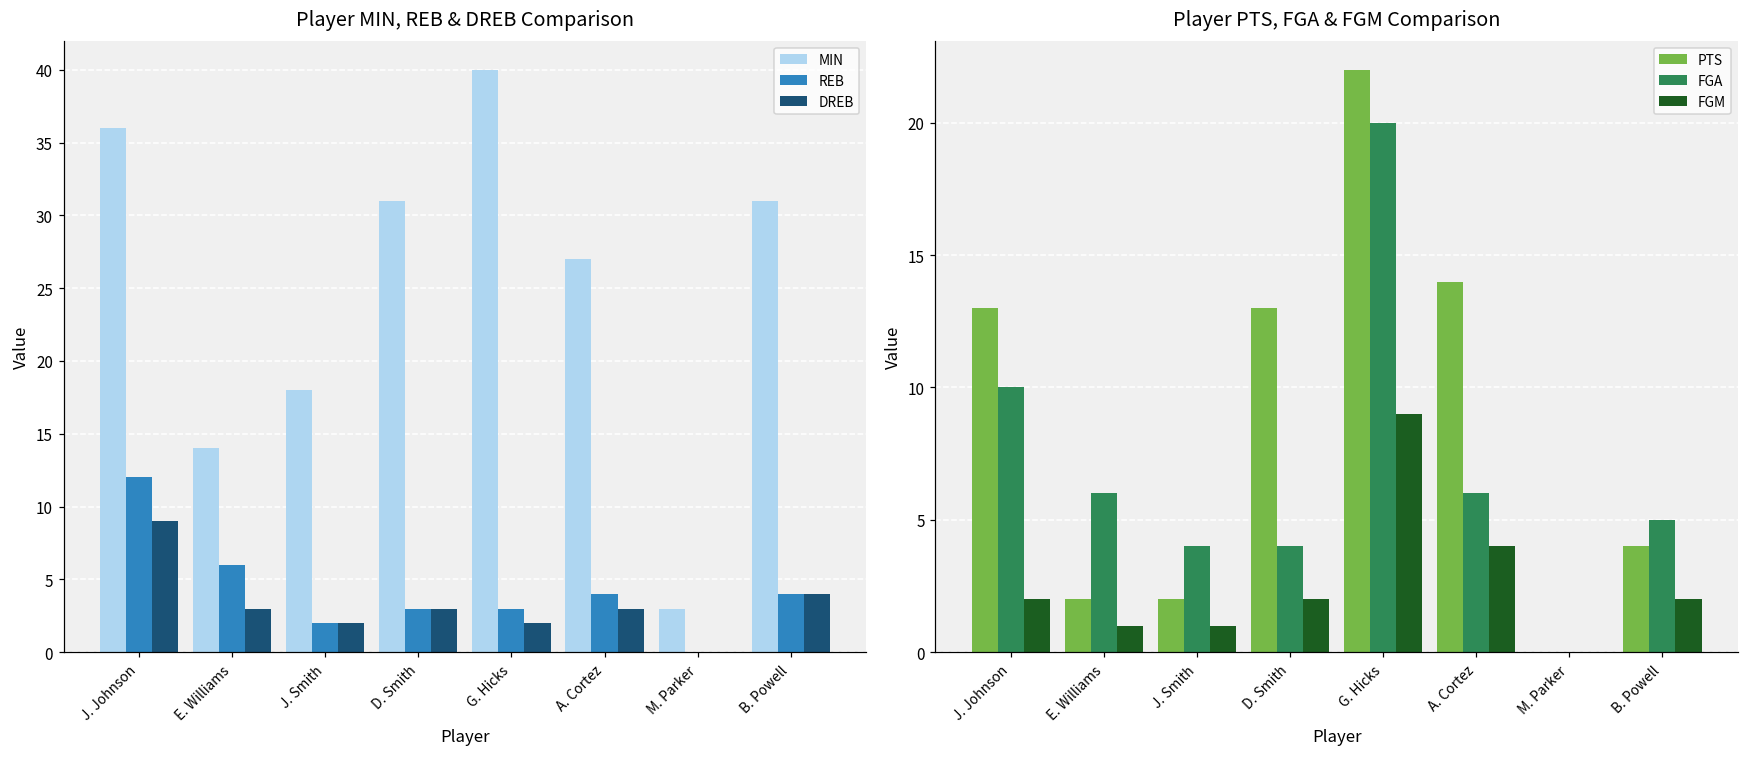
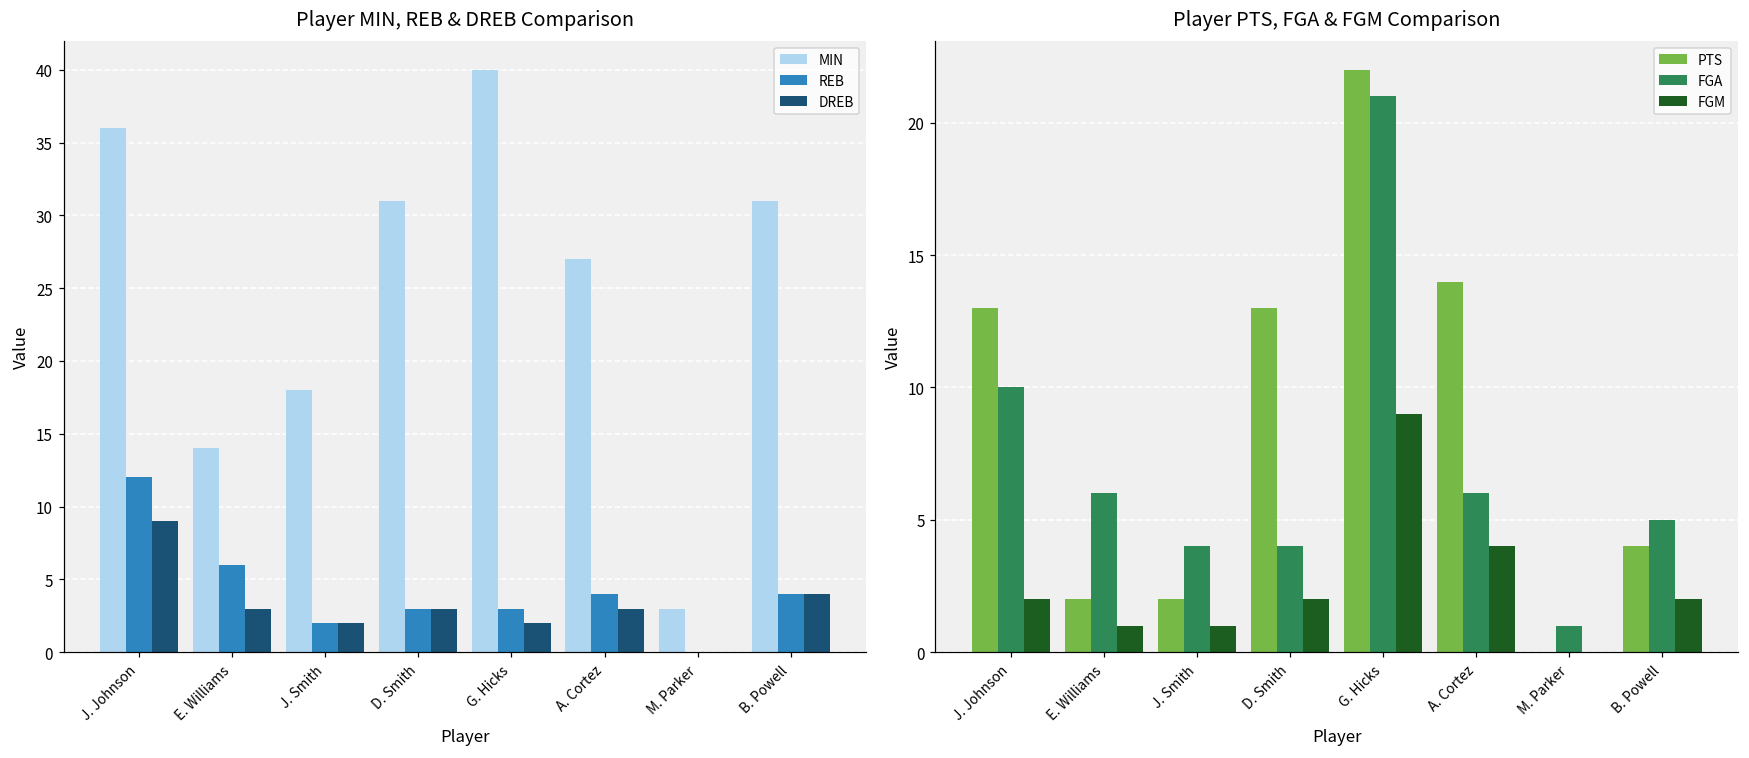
Player PTS, FGA & FGM Comparison, FGA, G. Hicks: 20 -> 21
Player PTS, FGA & FGM Comparison, FGA, M. Parker: 0 -> 1
